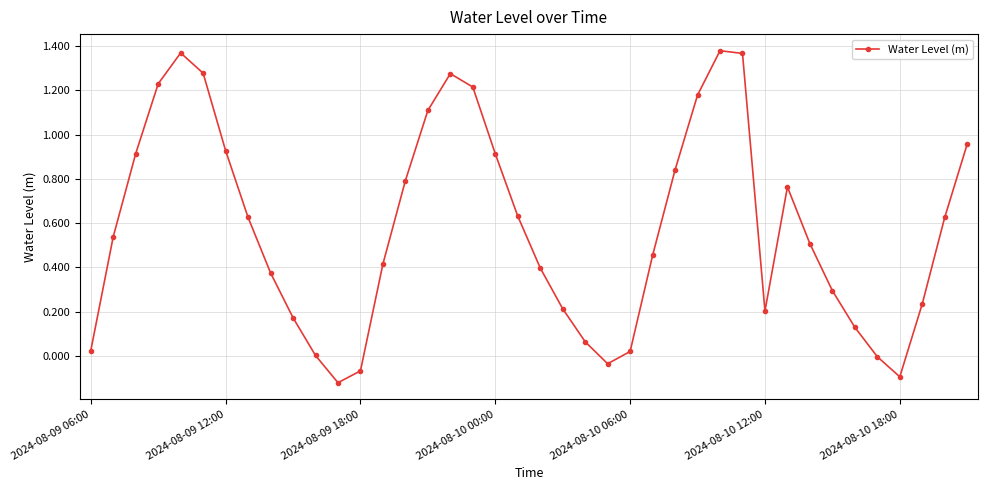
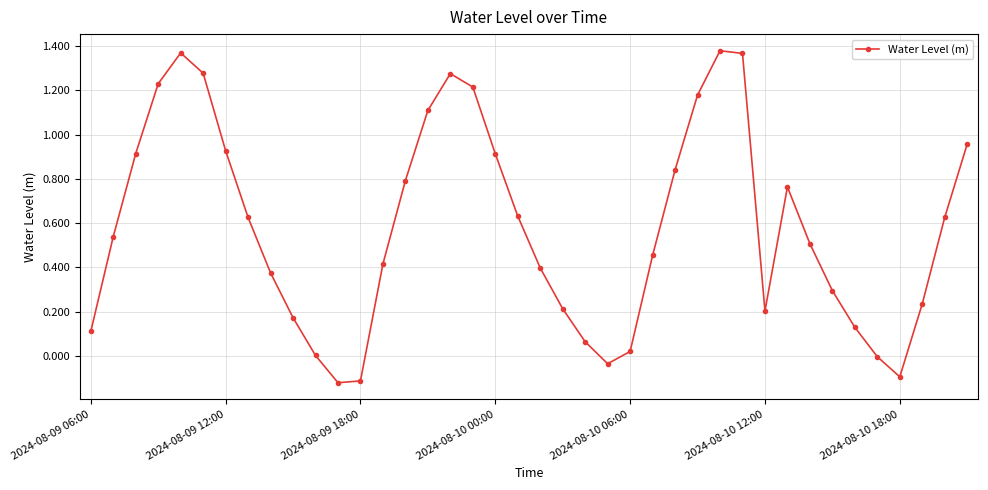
2024-08-09 06:00: 0.02 -> 0.11
2024-08-09 18:00: -0.07 -> -0.11
